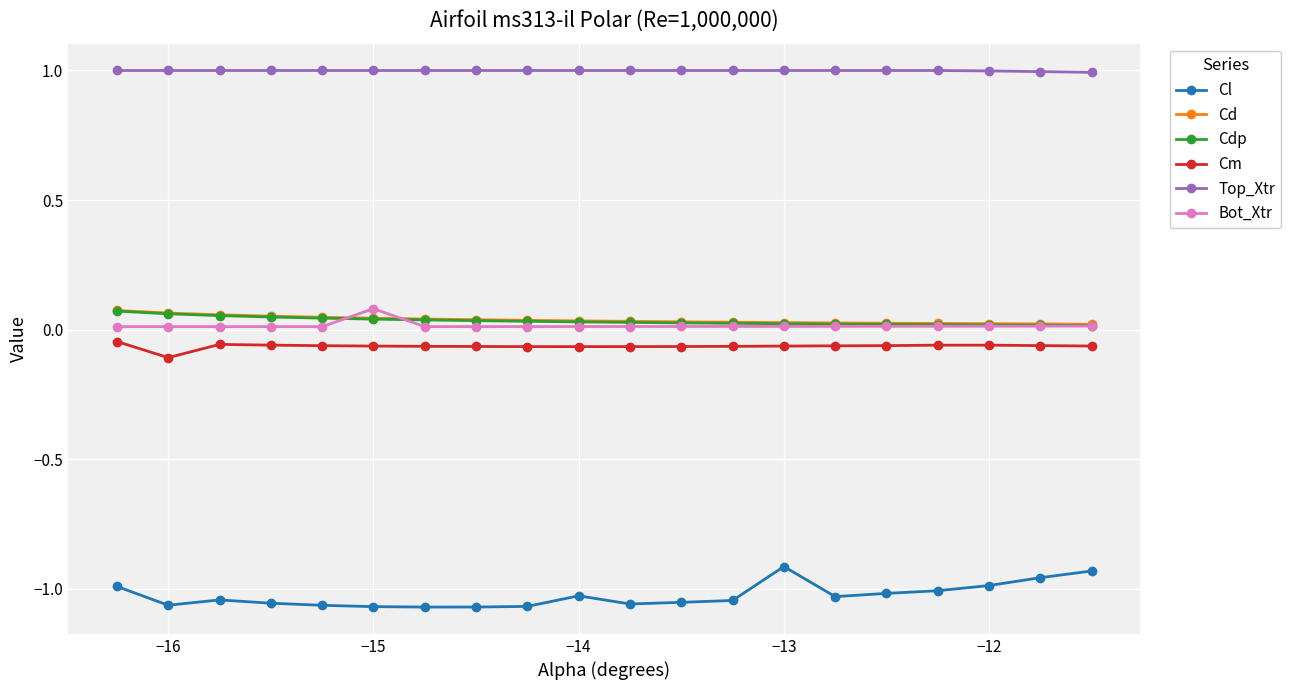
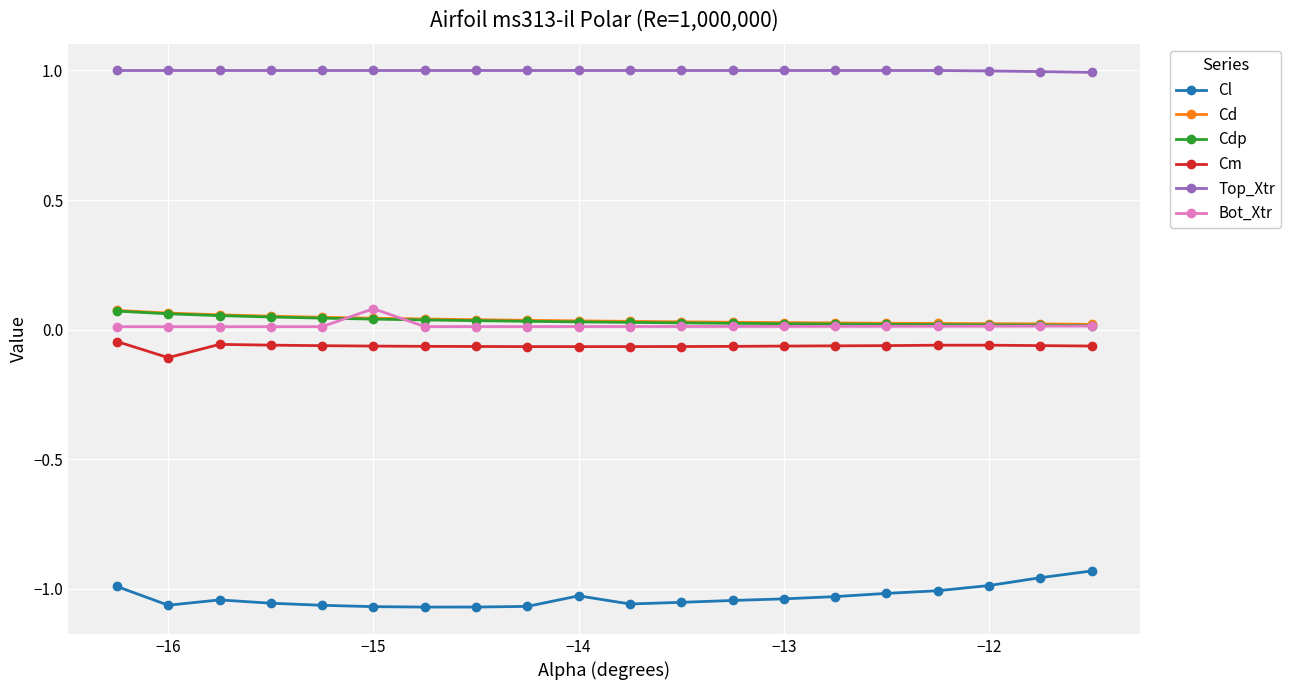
Cl, −13: -0.91 -> -1.04
